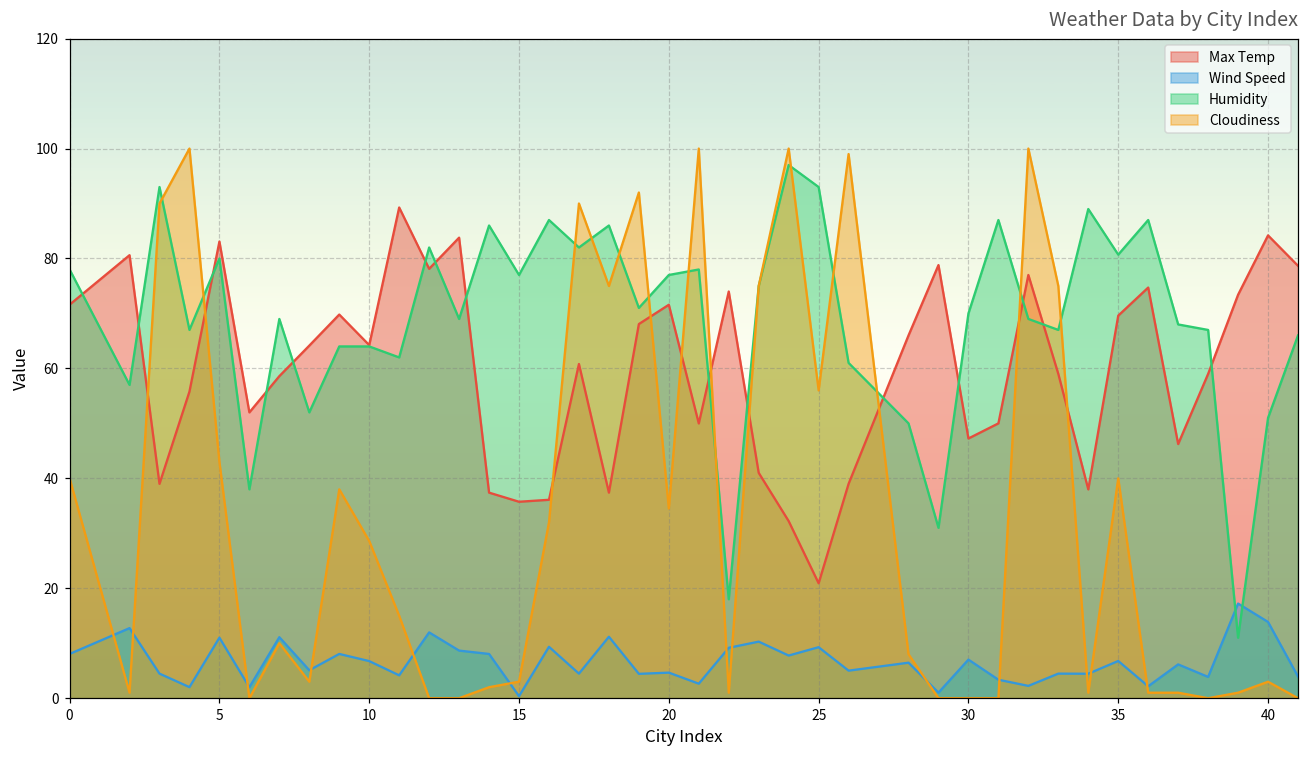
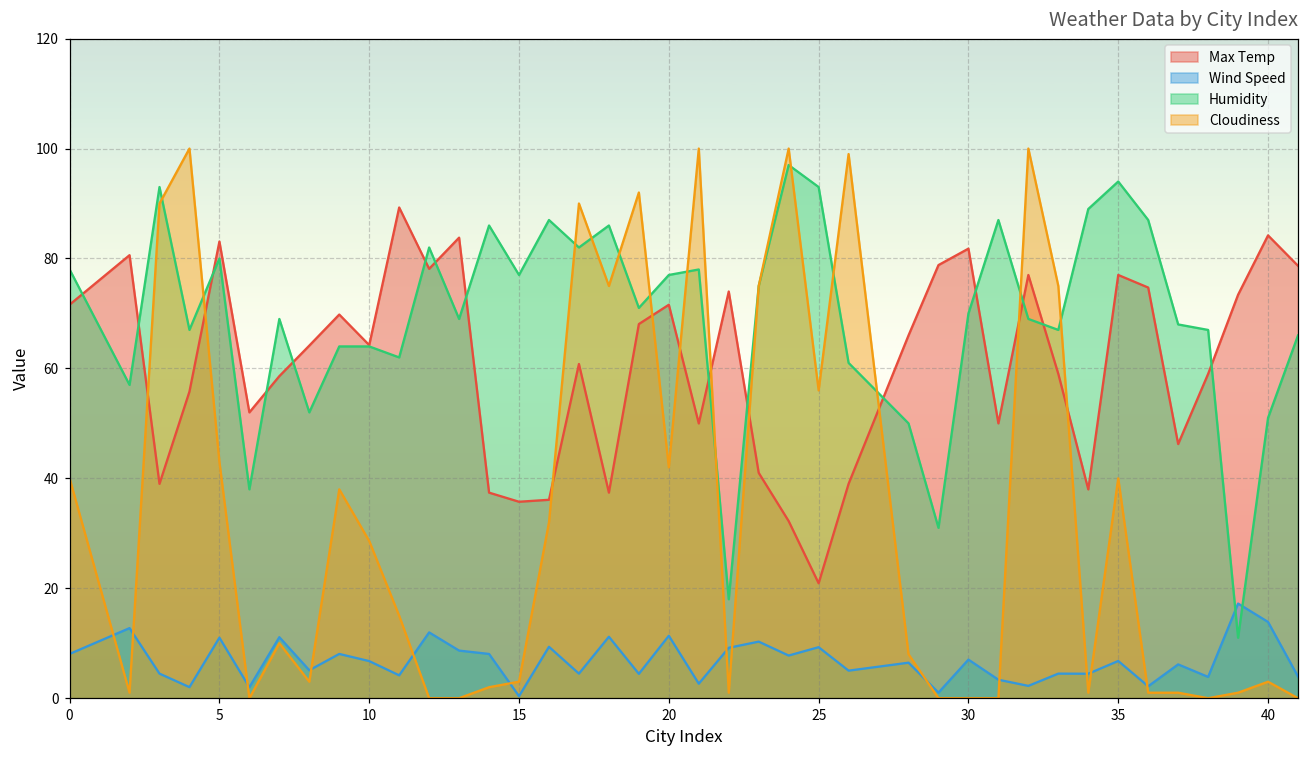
Wind Speed, 20: 5 -> 11
Cloudiness, 20: 35 -> 42
Max Temp, 30: 47 -> 82
Max Temp, 35: 70 -> 77
Humidity, 35: 81 -> 94
